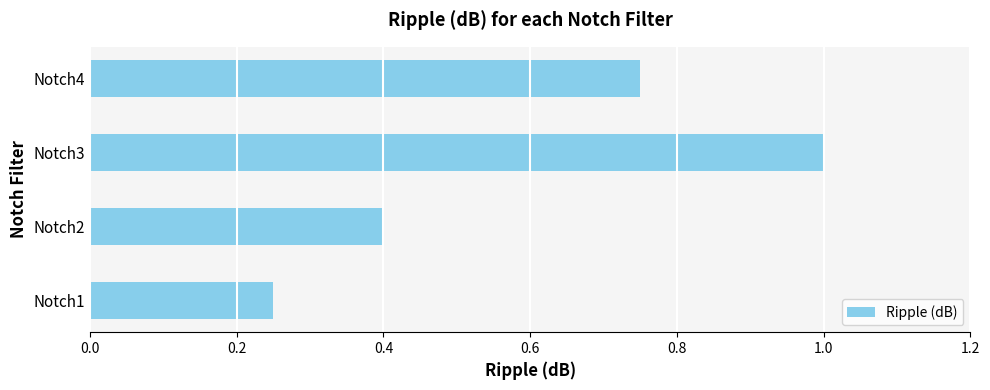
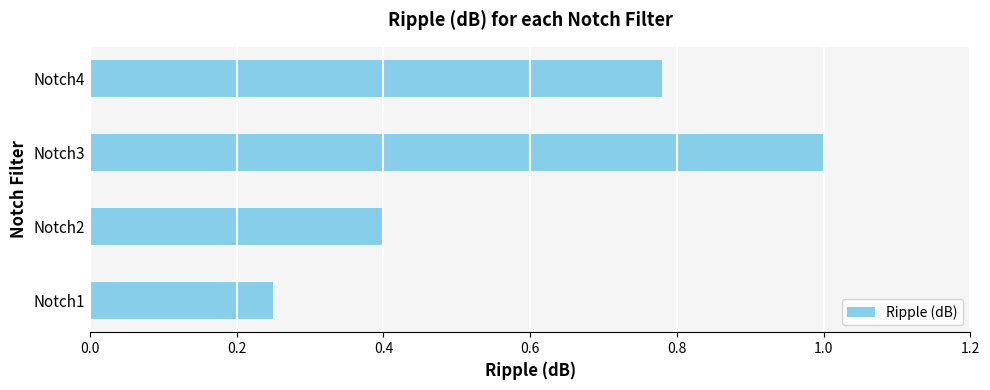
Notch4: 0.75 -> 0.78
